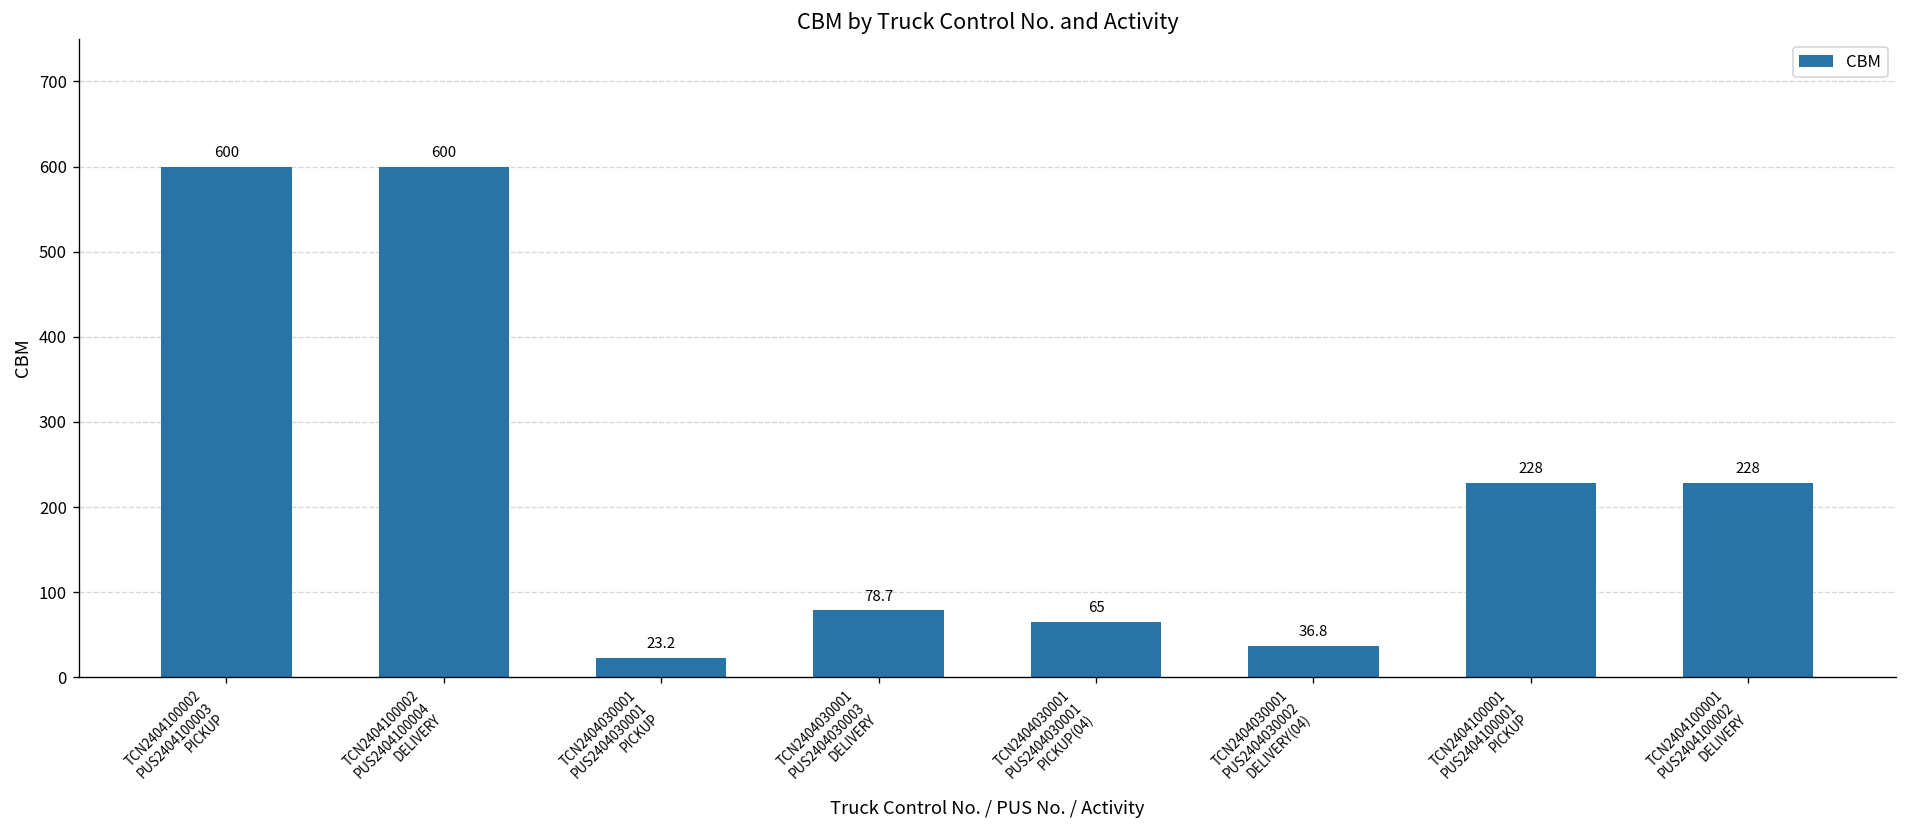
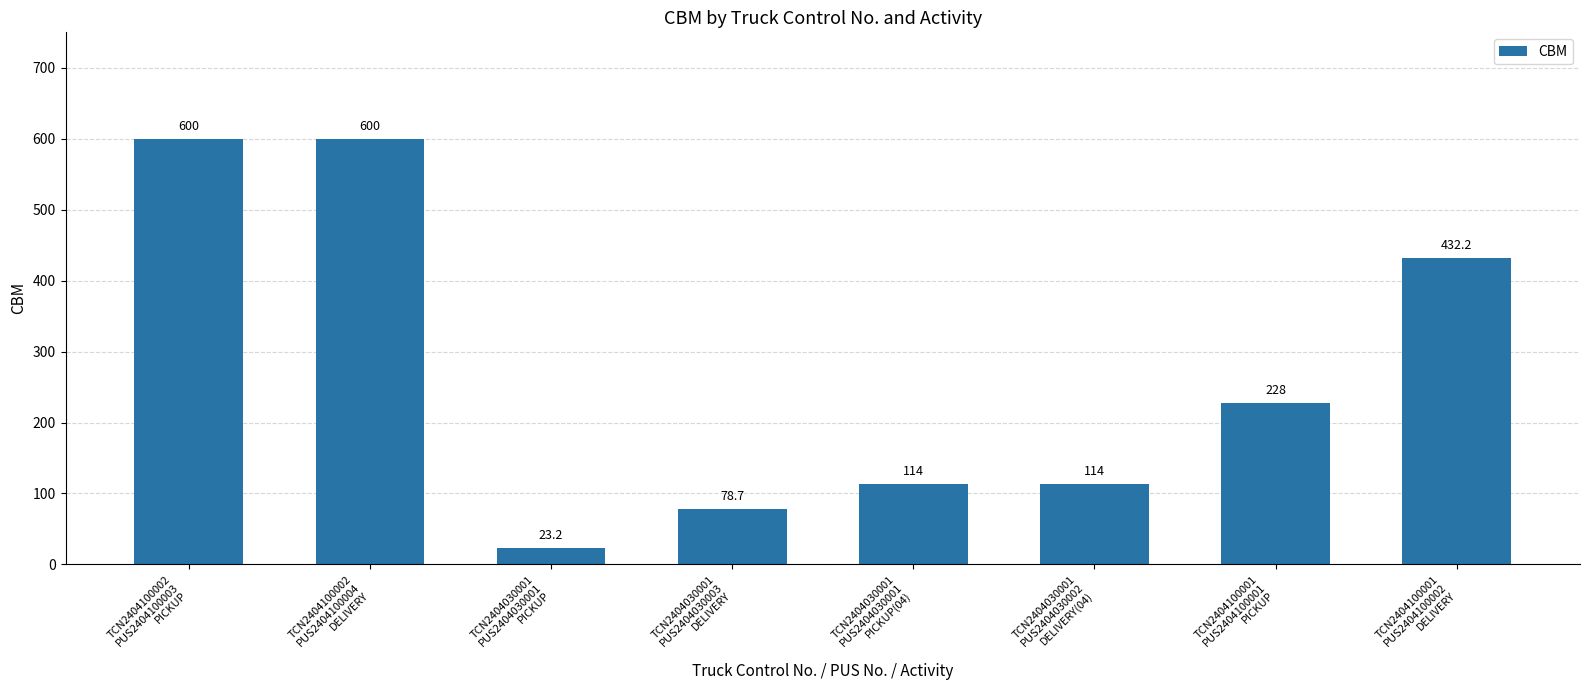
TCN2404030001 PUS2404030001 PICKUP(04): 65 -> 114
TCN2404030001 PUS2404030002 DELIVERY(04): 36.8 -> 114
TCN2404100001 PUS2404100002 DELIVERY: 228 -> 432.2
